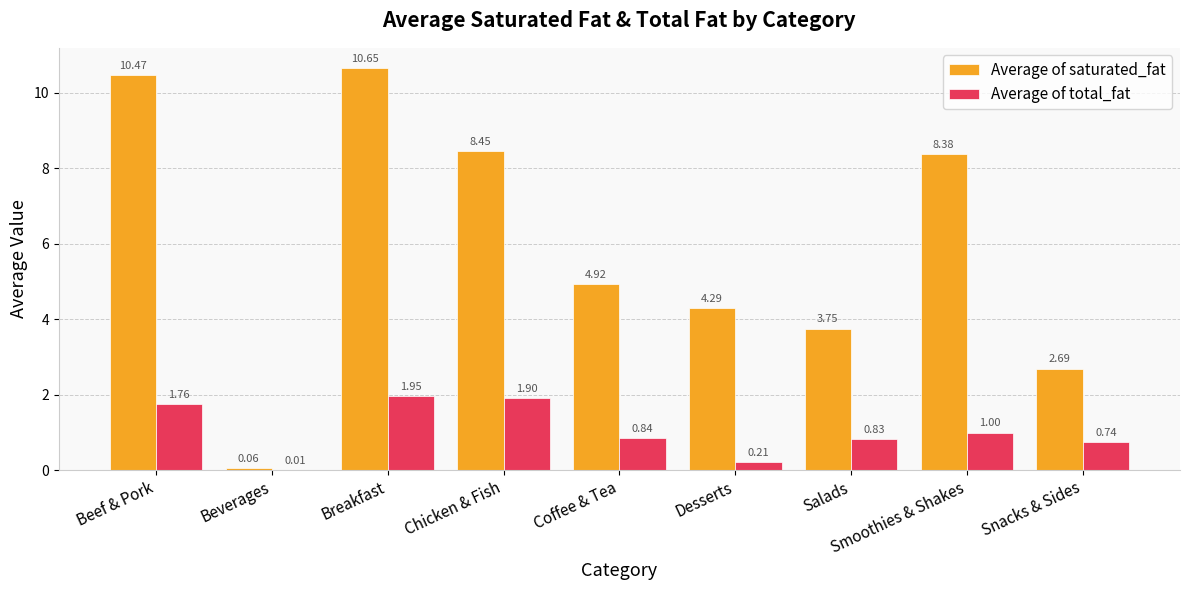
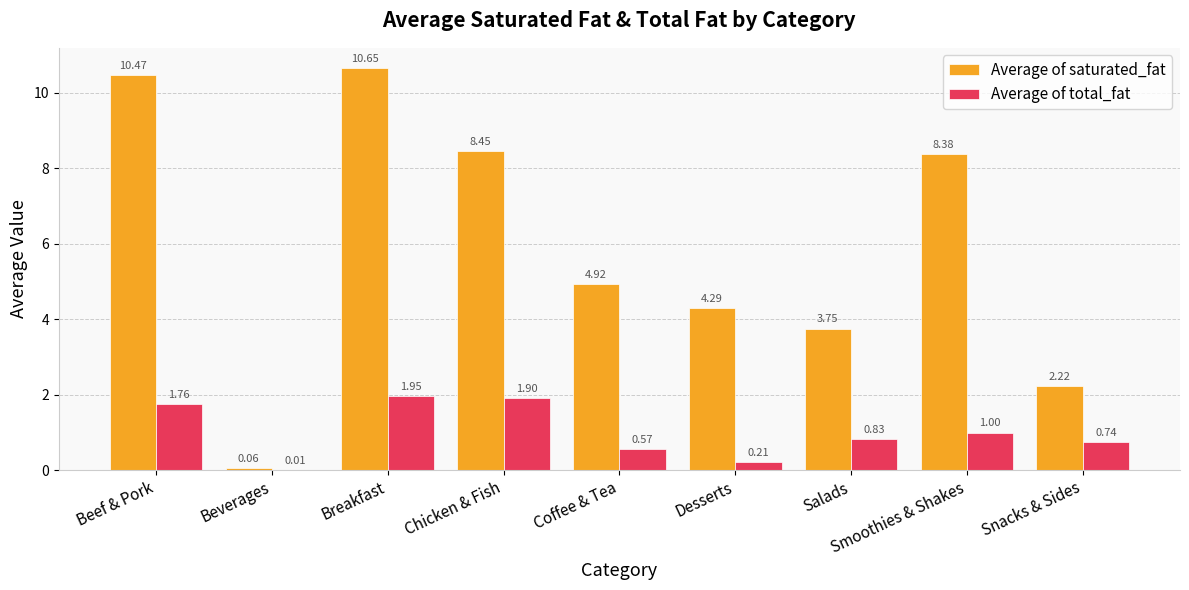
Average of total_fat, Coffee & Tea: 0.84 -> 0.57
Average of saturated_fat, Snacks & Sides: 2.69 -> 2.22
